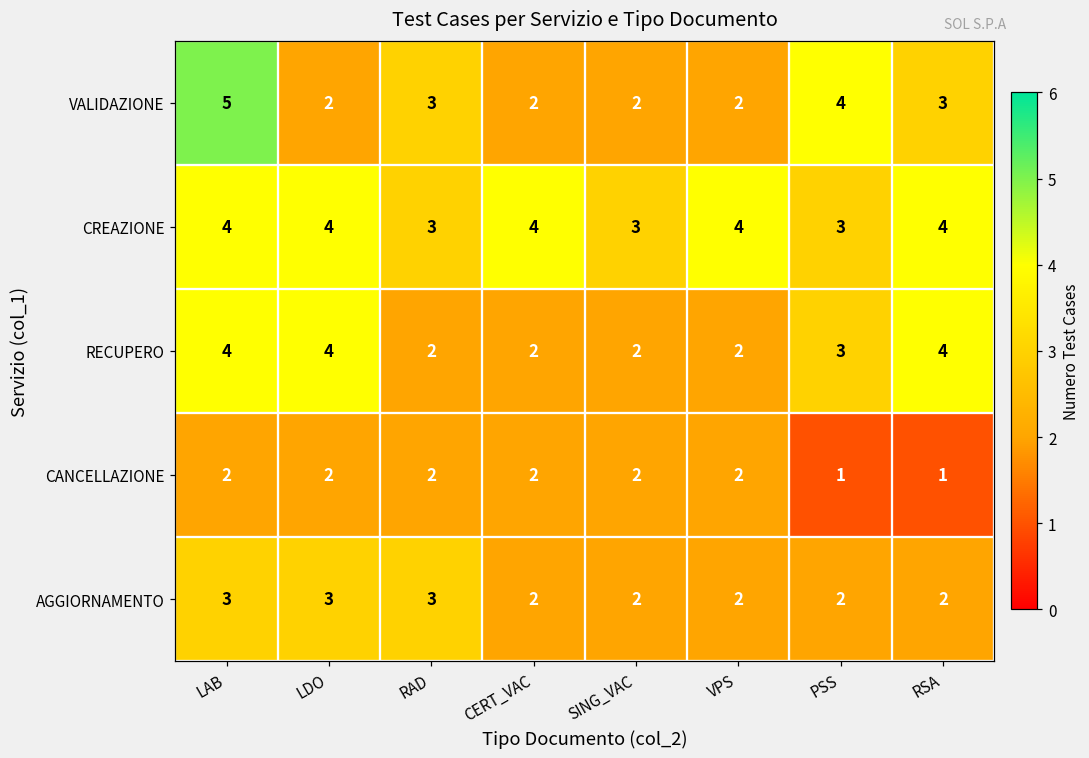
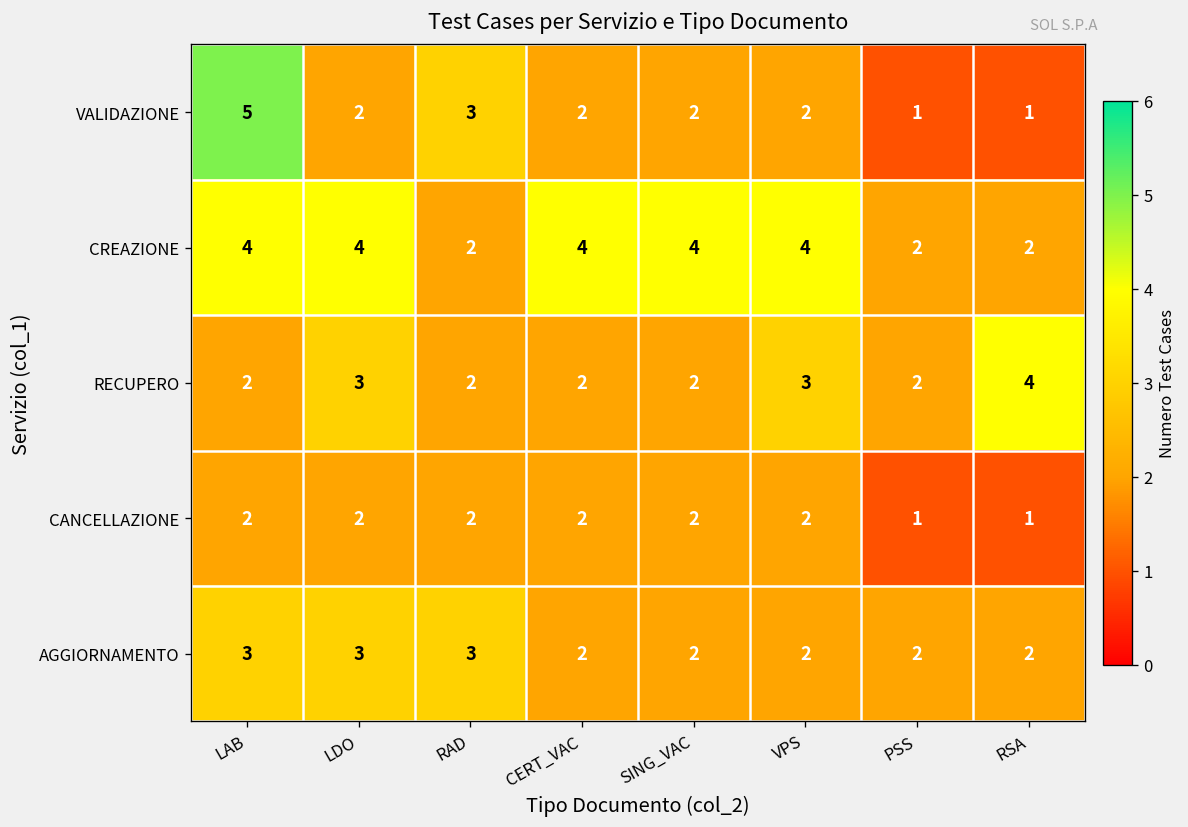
VALIDAZIONE, PSS: 4 -> 1
VALIDAZIONE, RSA: 3 -> 1
CREAZIONE, RAD: 3 -> 2
CREAZIONE, SING_VAC: 3 -> 4
CREAZIONE, PSS: 3 -> 2
CREAZIONE, RSA: 4 -> 2
RECUPERO, LAB: 4 -> 2
RECUPERO, LDO: 4 -> 3
RECUPERO, VPS: 2 -> 3
RECUPERO, PSS: 3 -> 2
